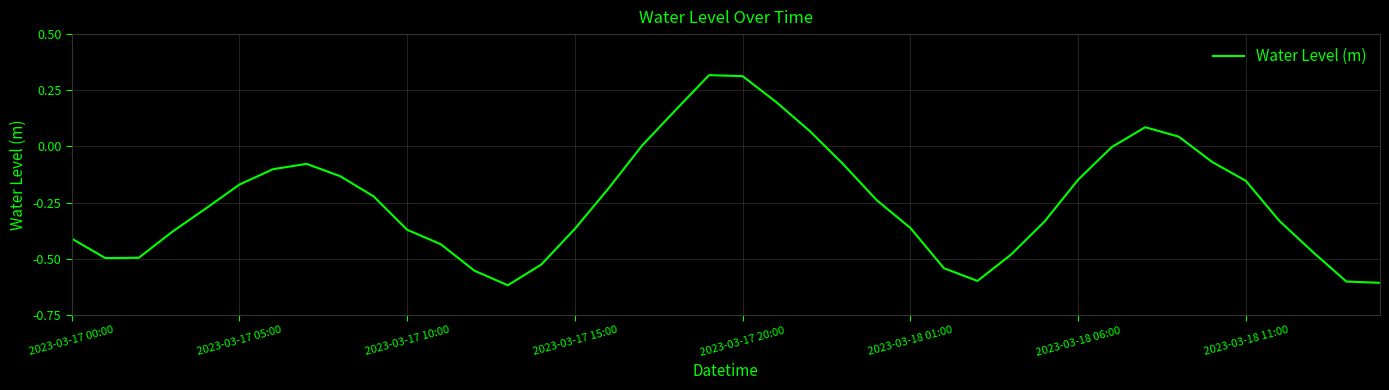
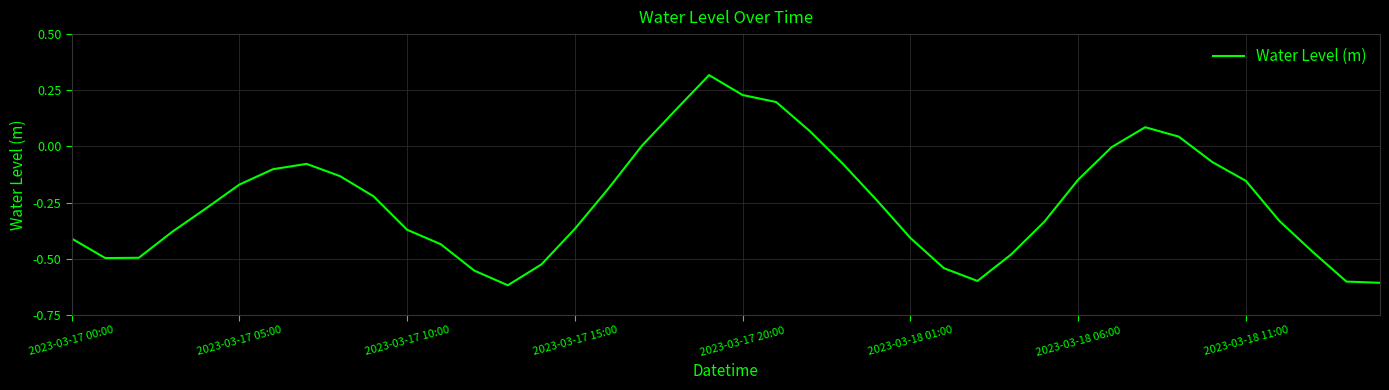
2023-03-17 20:00: 0.31 -> 0.23
2023-03-18 01:00: -0.36 -> -0.41
